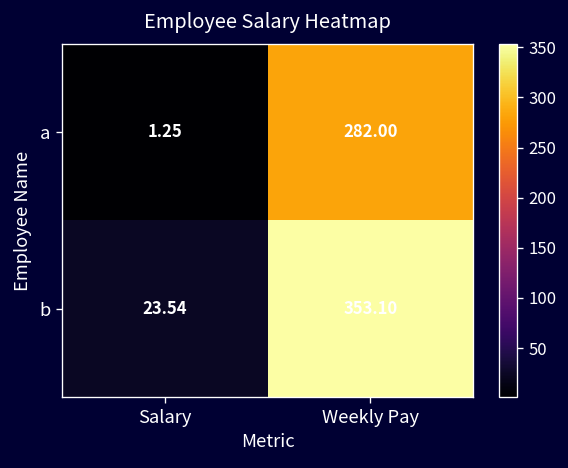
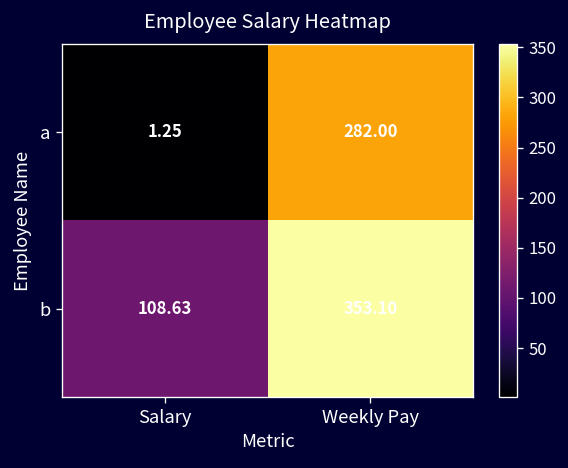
b, Salary: 23.54 -> 108.63
